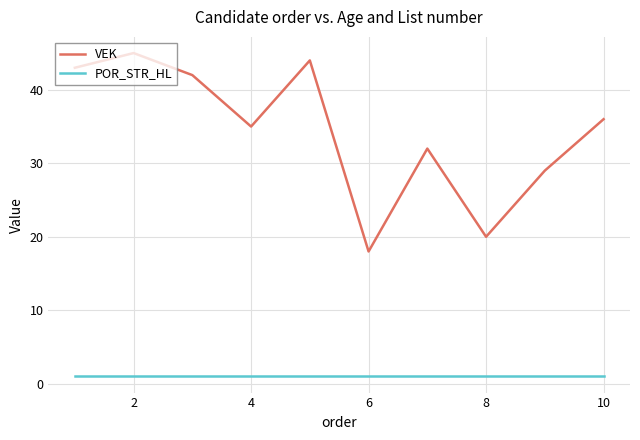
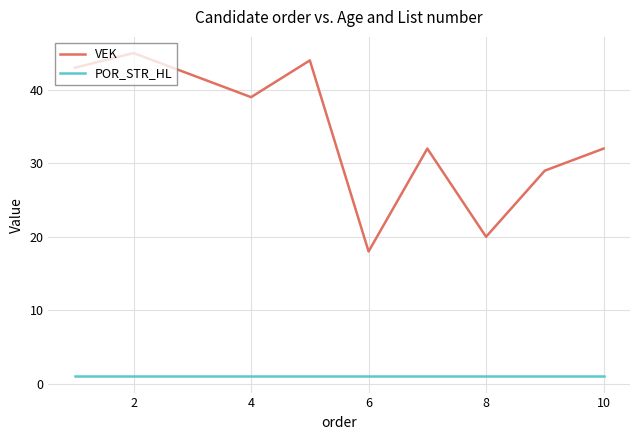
VEK, 4: 35 -> 39
VEK, 10: 36 -> 32
